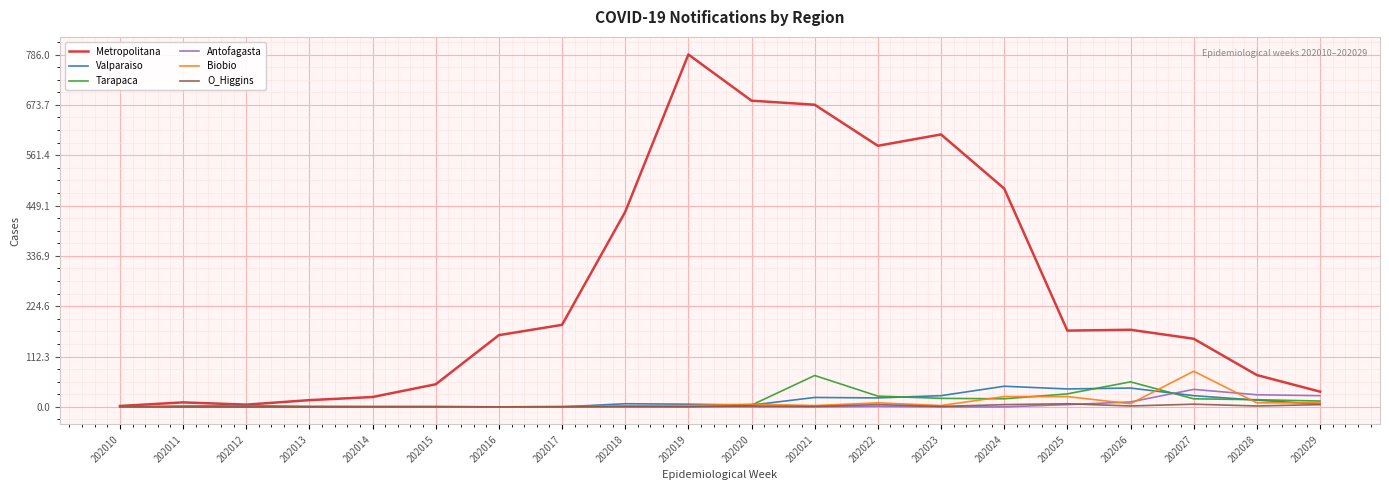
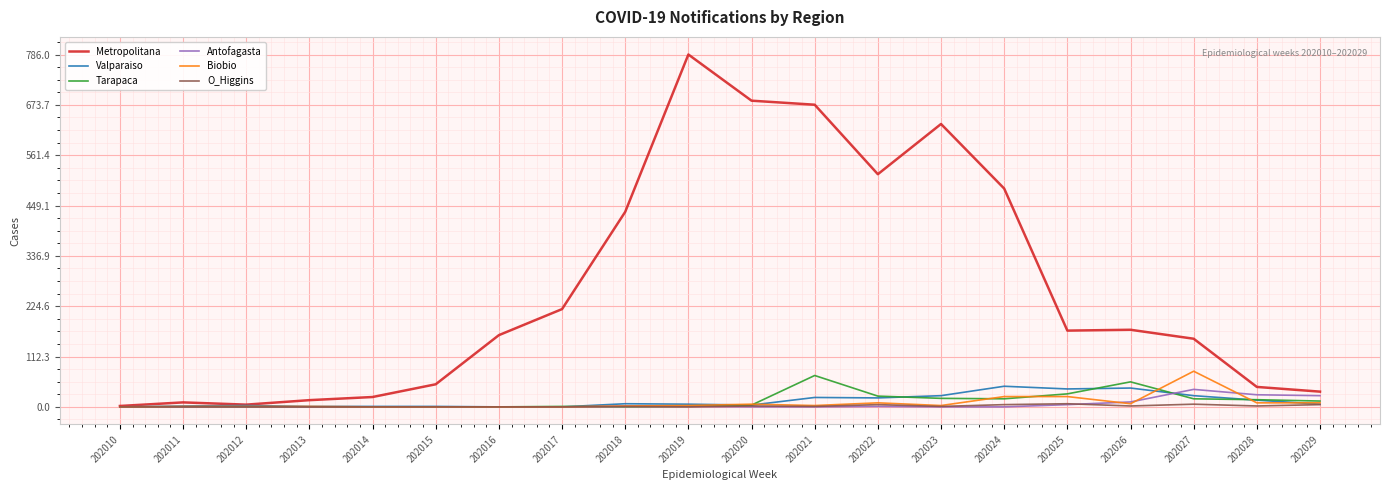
Metropolitana, 202017: 180 -> 220
Metropolitana, 202022: 580 -> 520
Metropolitana, 202023: 610 -> 630
Metropolitana, 202028: 70 -> 40
